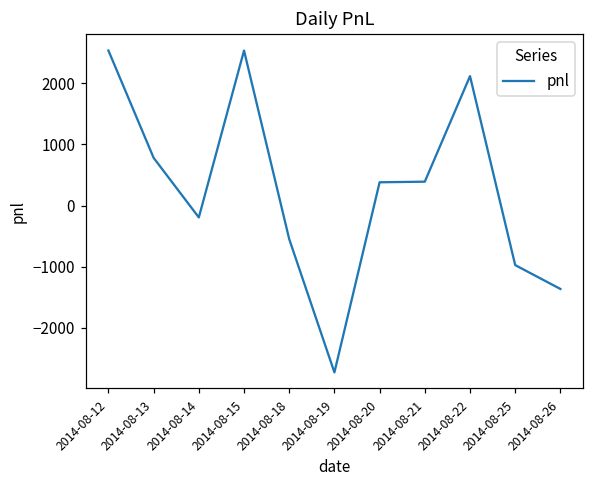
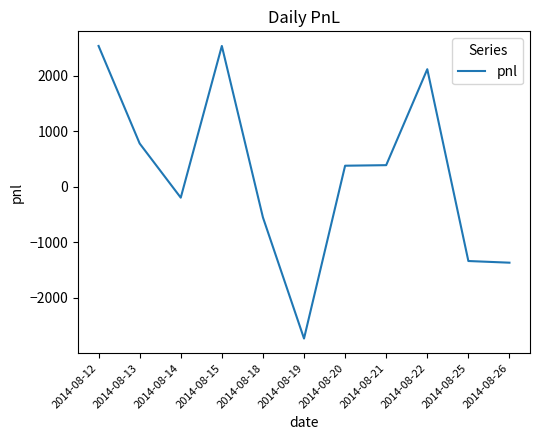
2014-08-25: -1000 -> -1300
